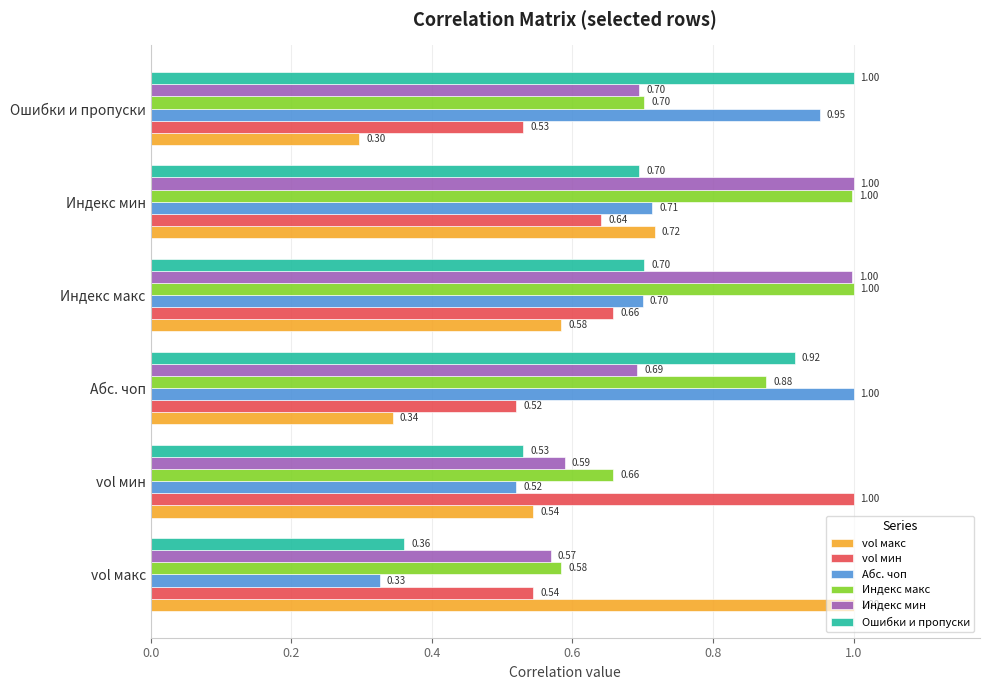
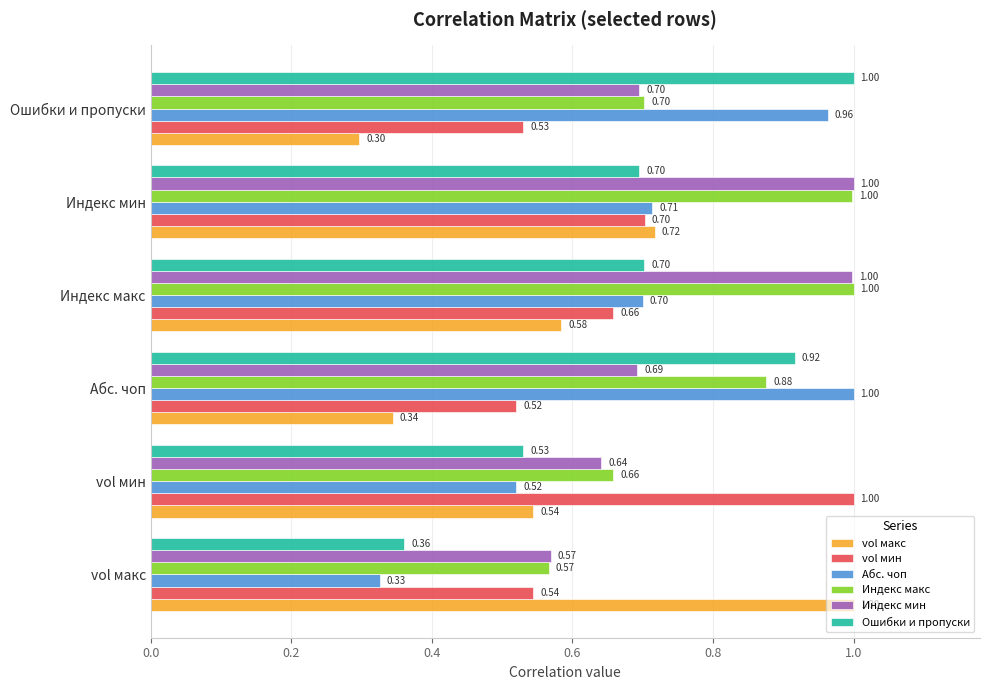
Абс. чоп, Ошибки и пропуски: 0.95 -> 0.96
vol мин, Индекс мин: 0.64 -> 0.70
Индекс мин, vol мин: 0.59 -> 0.64
Индекс макс, vol макс: 0.58 -> 0.57
